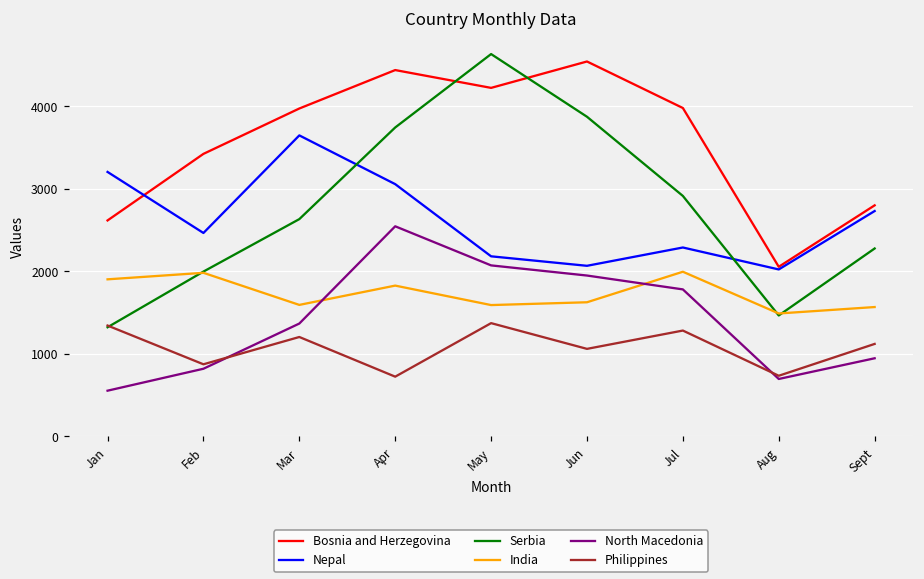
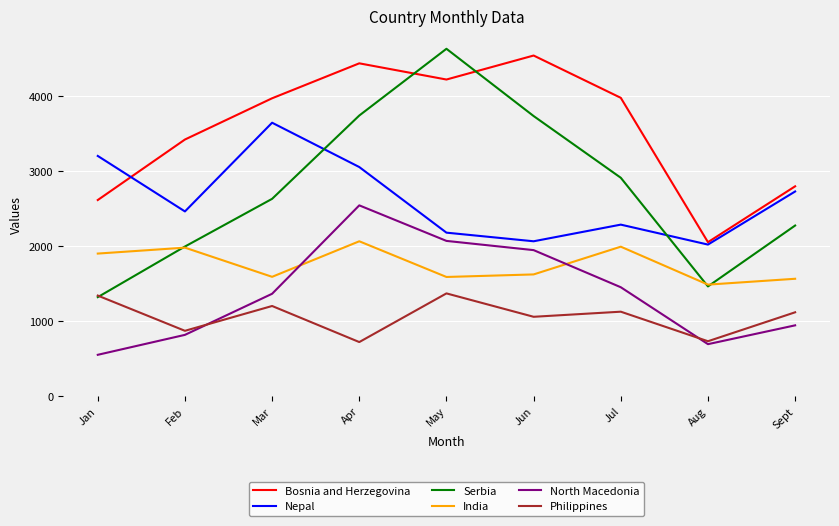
India, Apr: 1800 -> 2100
Serbia, Jun: 3900 -> 3700
North Macedonia, Jul: 1800 -> 1500
Philippines, Jul: 1300 -> 1100
